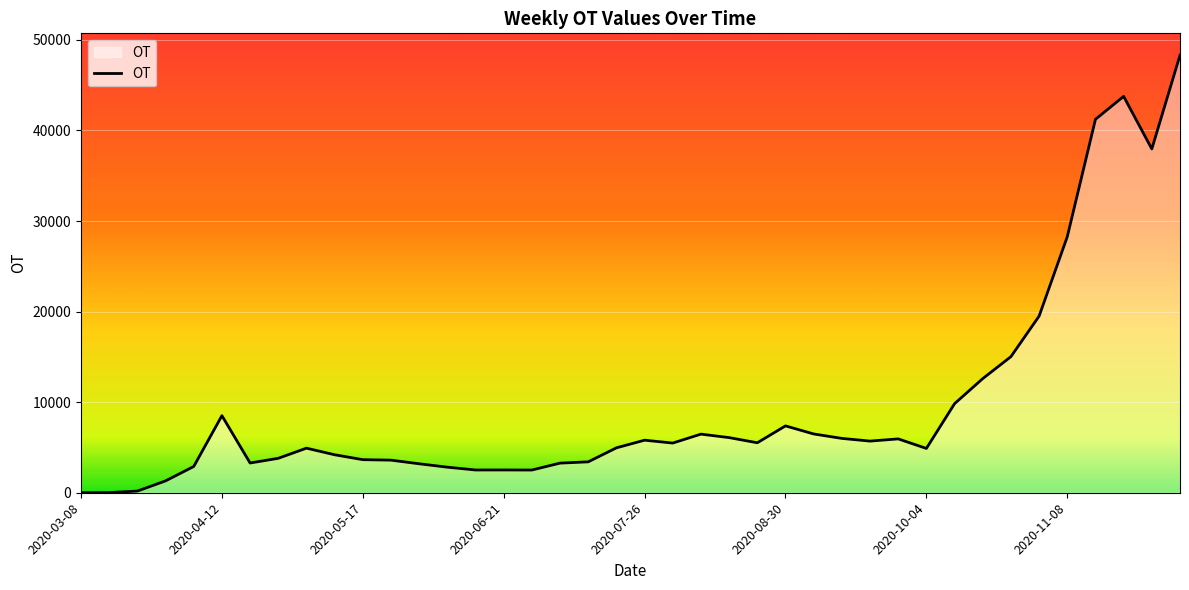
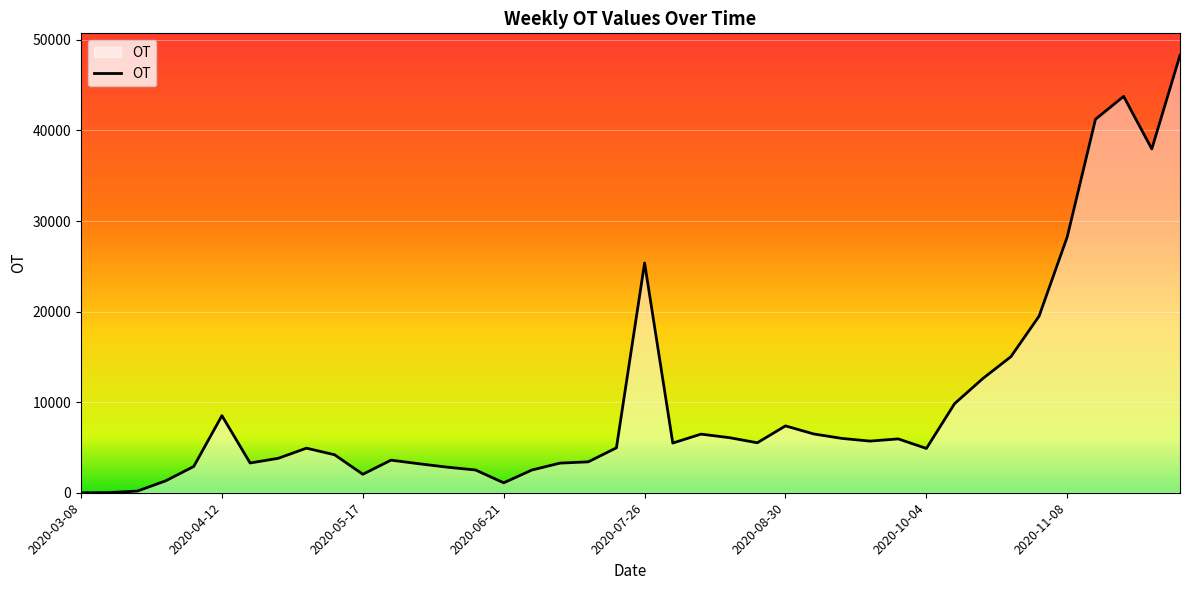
2020-05-17: 4000 -> 2000
2020-06-21: 3000 -> 1000
2020-07-26: 6000 -> 25000
